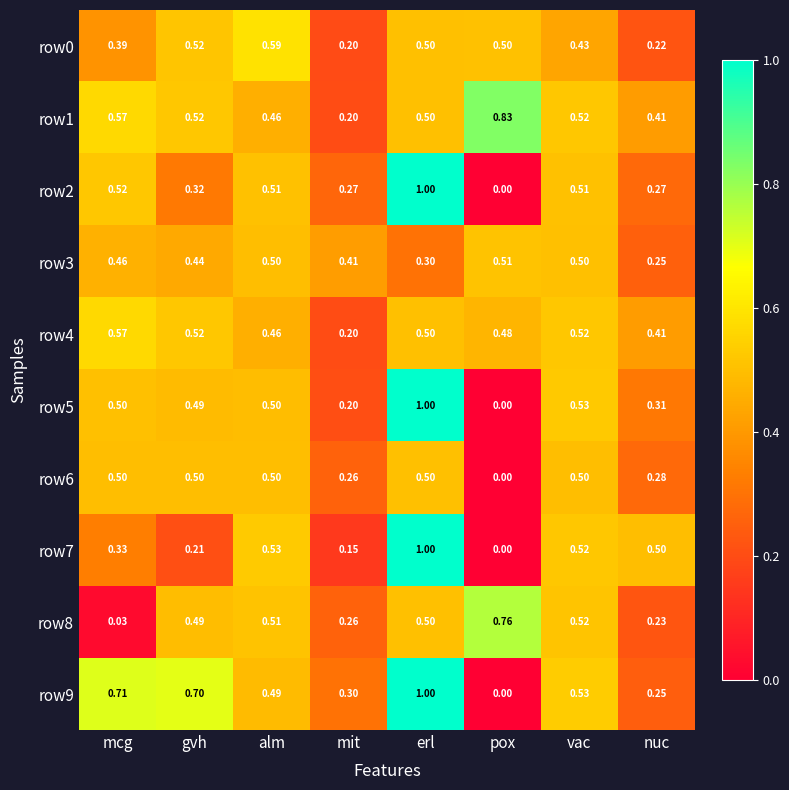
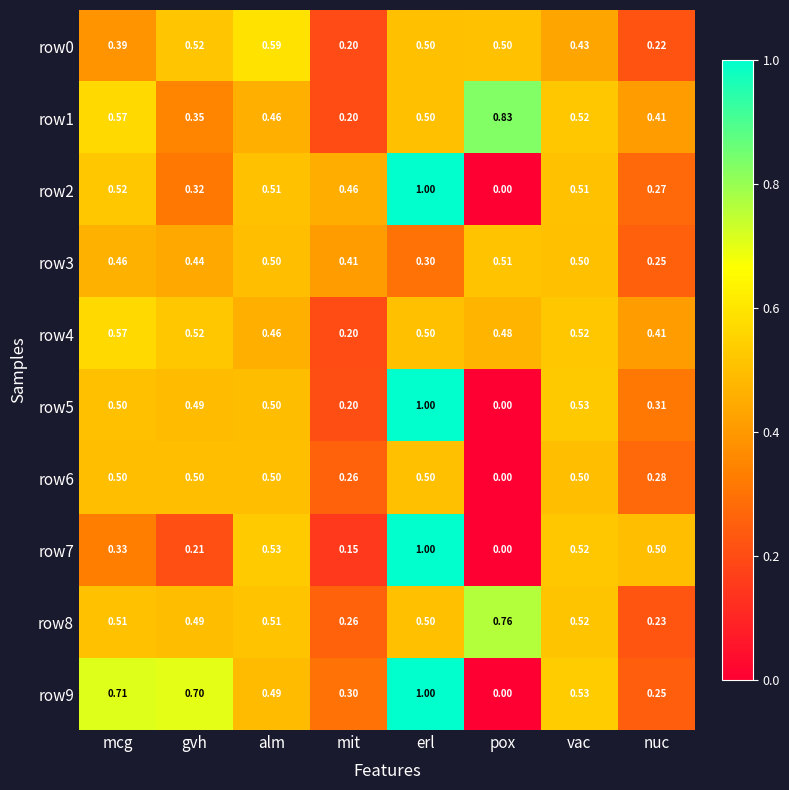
row1, gvh: 0.52 -> 0.35
row2, mit: 0.27 -> 0.46
row8, mcg: 0.03 -> 0.51
